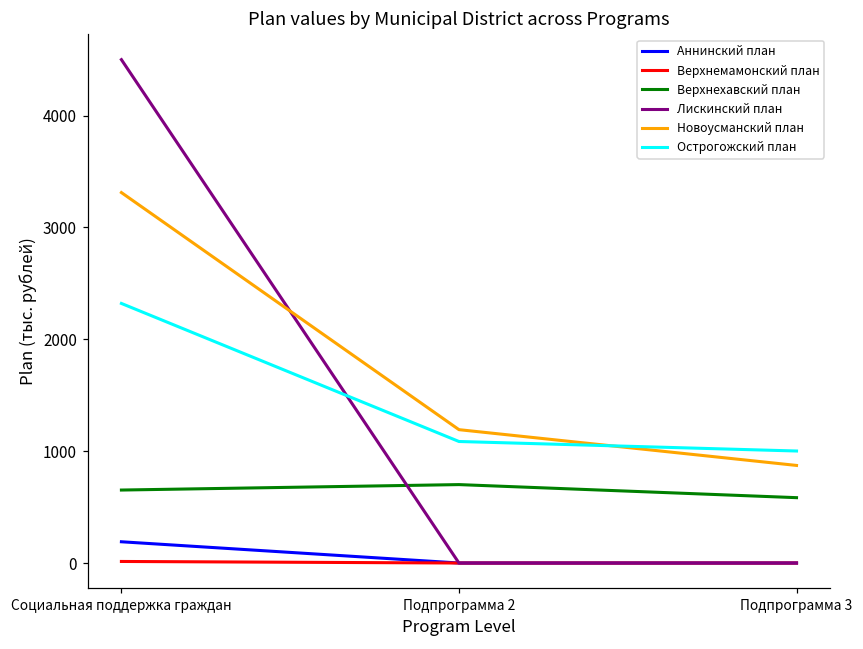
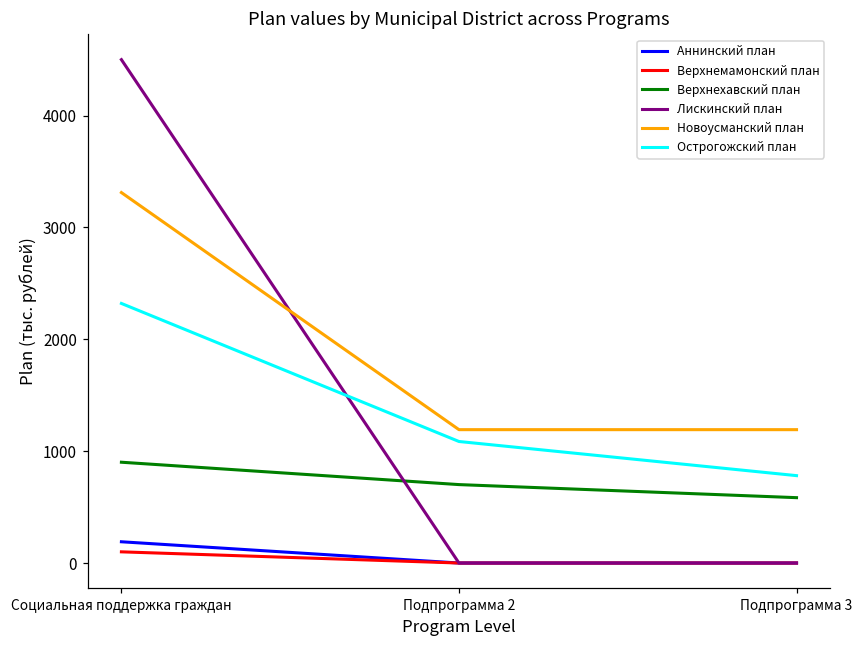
Верхнемамонский план, Социальная поддержка граждан: 10 -> 100
Верхнехавский план, Социальная поддержка граждан: 650 -> 900
Новоусманский план, Подпрограмма 3: 870 -> 1190
Острогожский план, Подпрограмма 3: 1000 -> 780
